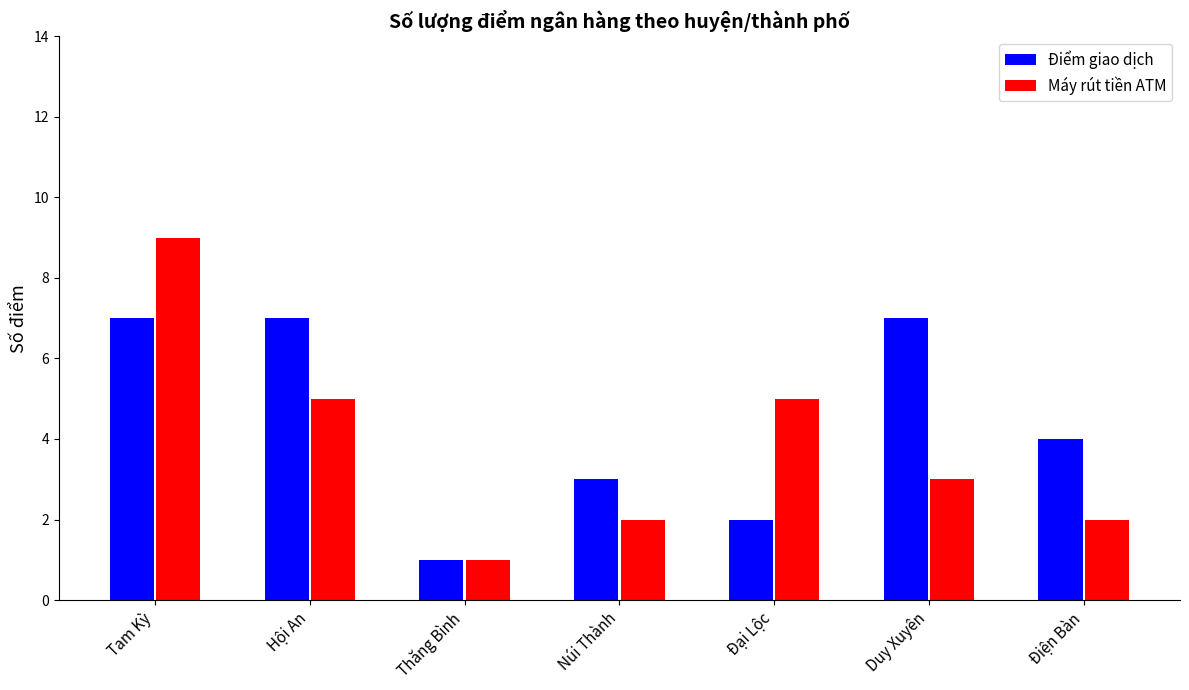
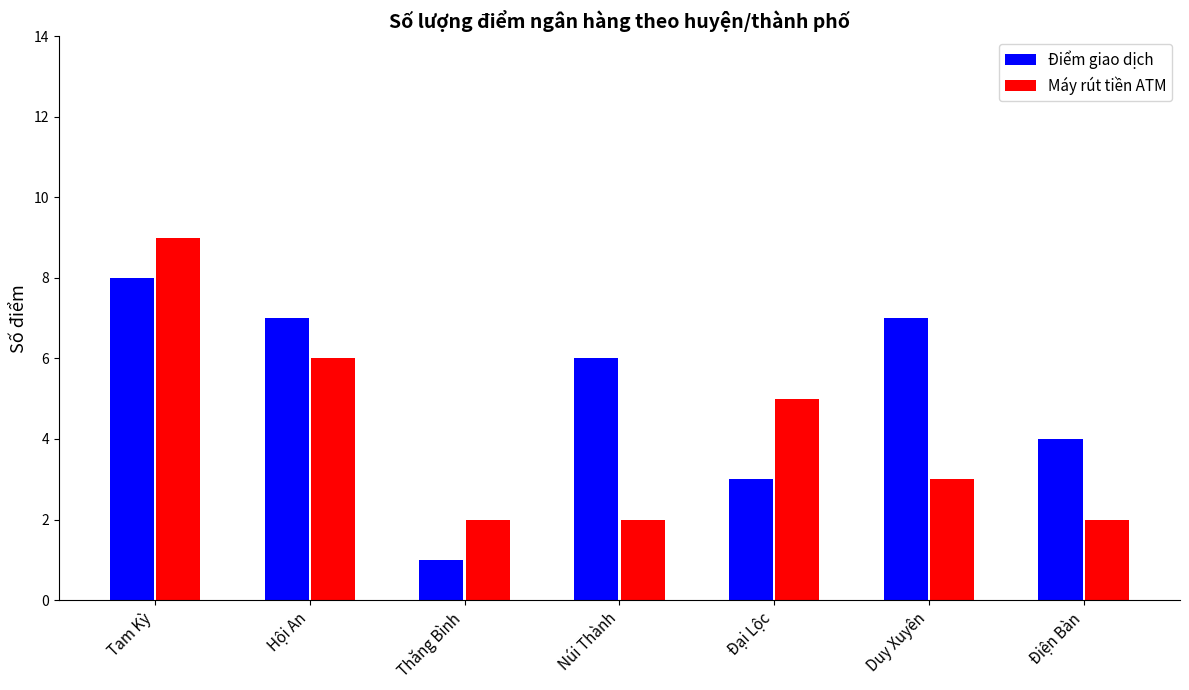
Điểm giao dịch, Tam Kỳ: 7 -> 8
Máy rút tiền ATM, Hội An: 5 -> 6
Máy rút tiền ATM, Thăng Bình: 1 -> 2
Điểm giao dịch, Núi Thành: 3 -> 6
Điểm giao dịch, Đại Lộc: 2 -> 3
